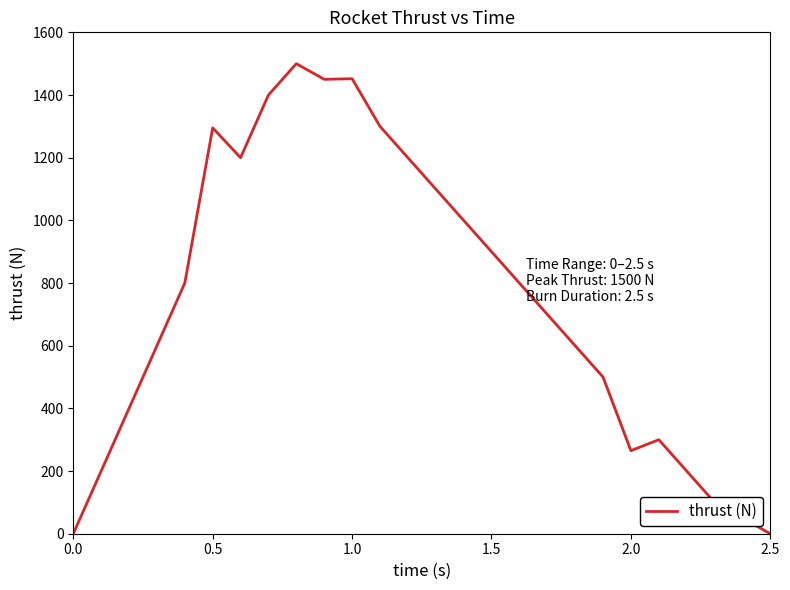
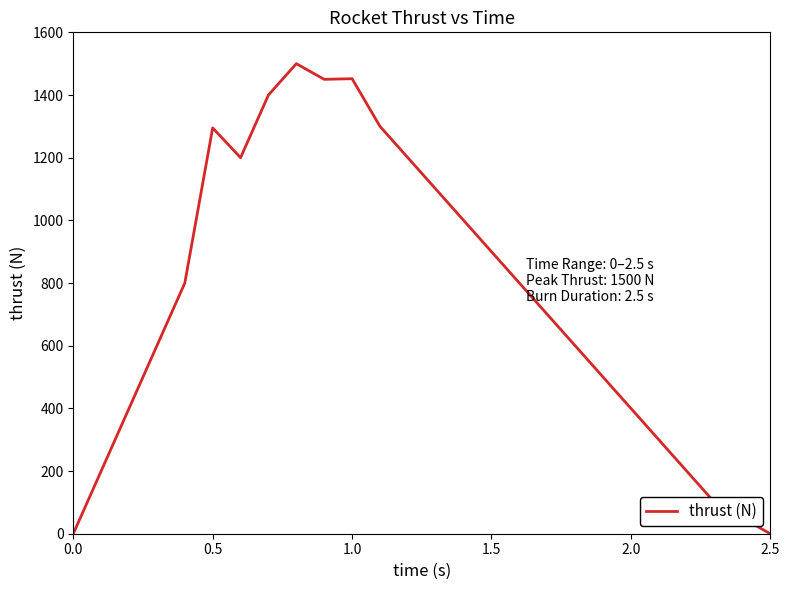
2.0: 270 -> 400
